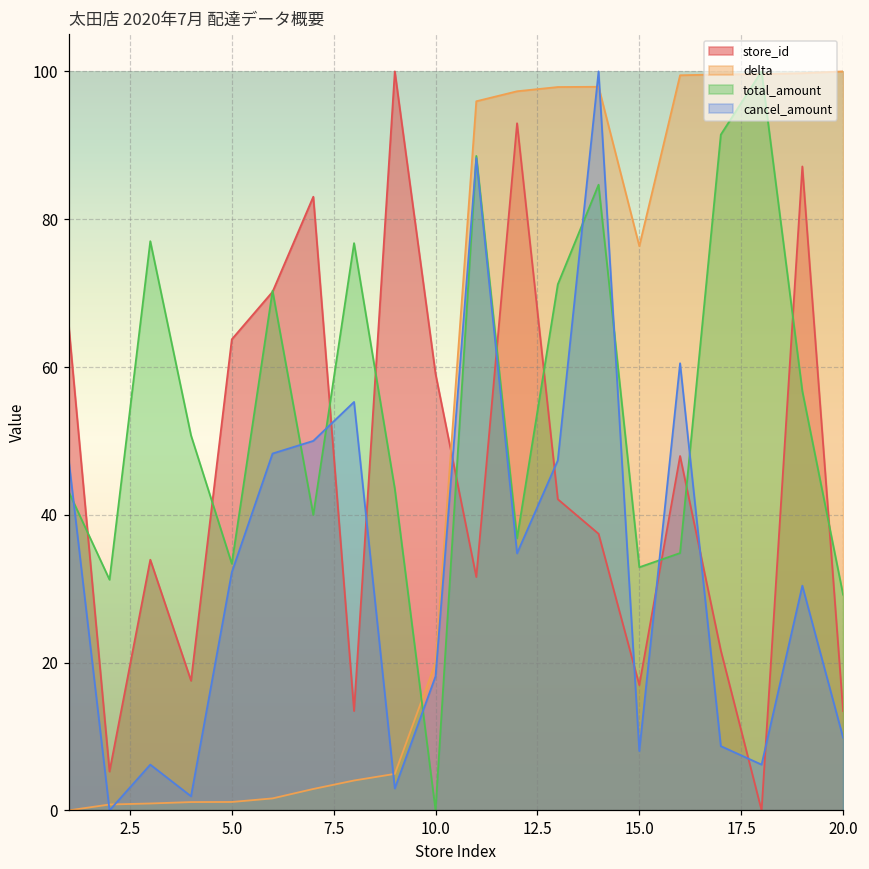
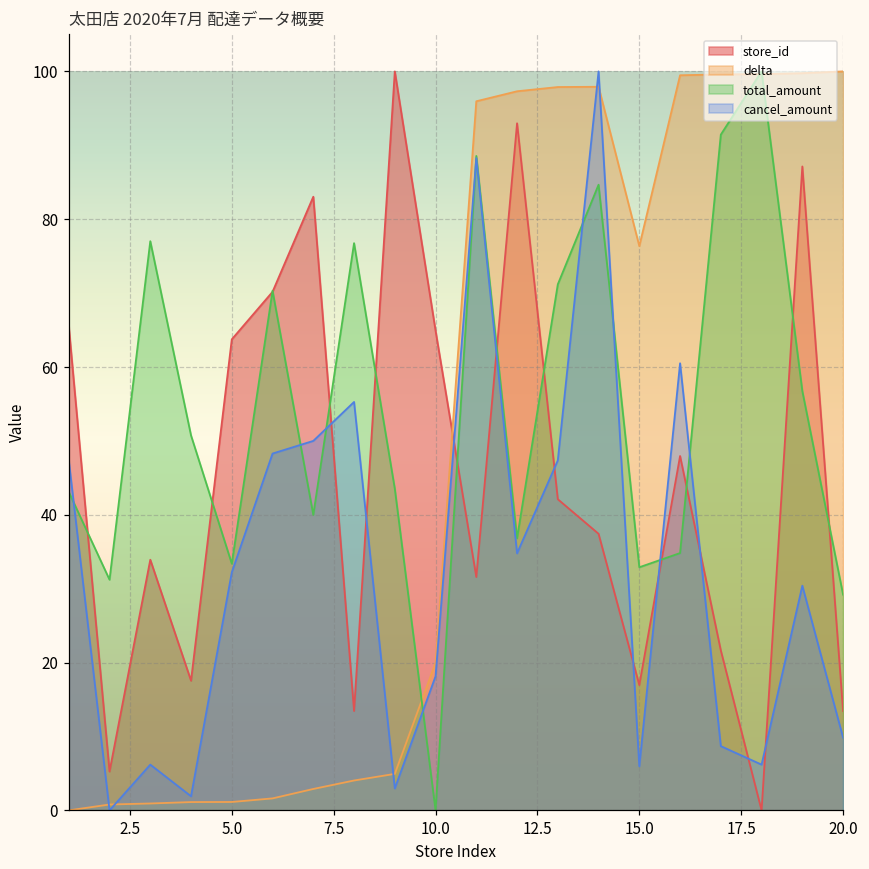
store_id, 10.0: 59 -> 65
cancel_amount, 15.0: 8 -> 6
